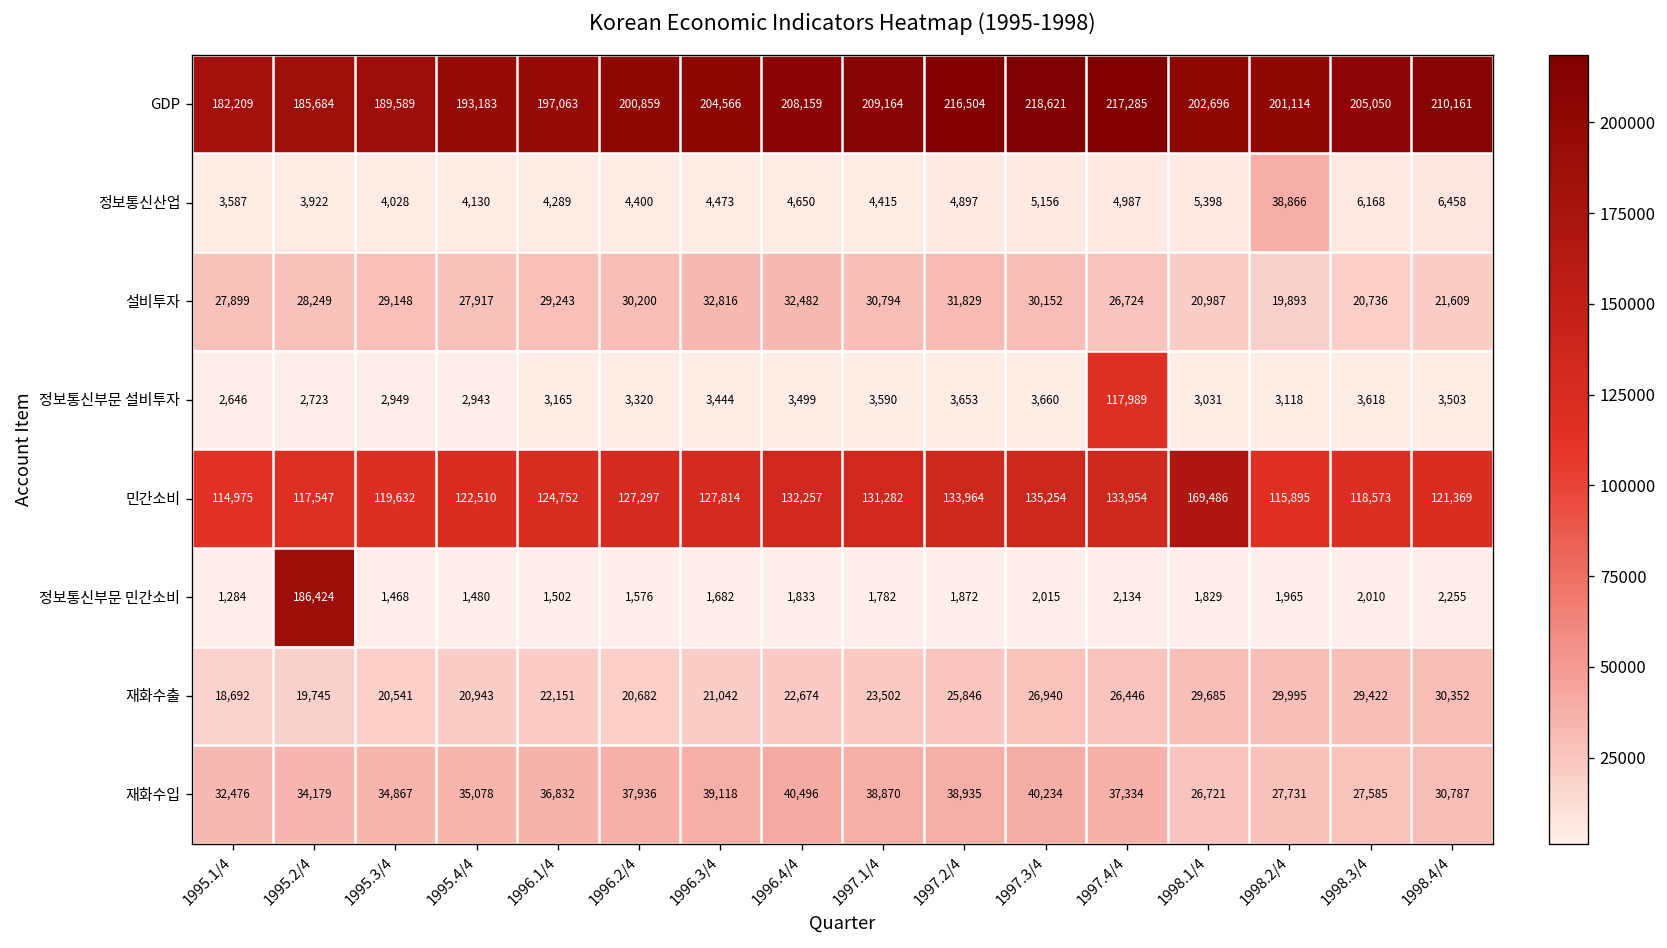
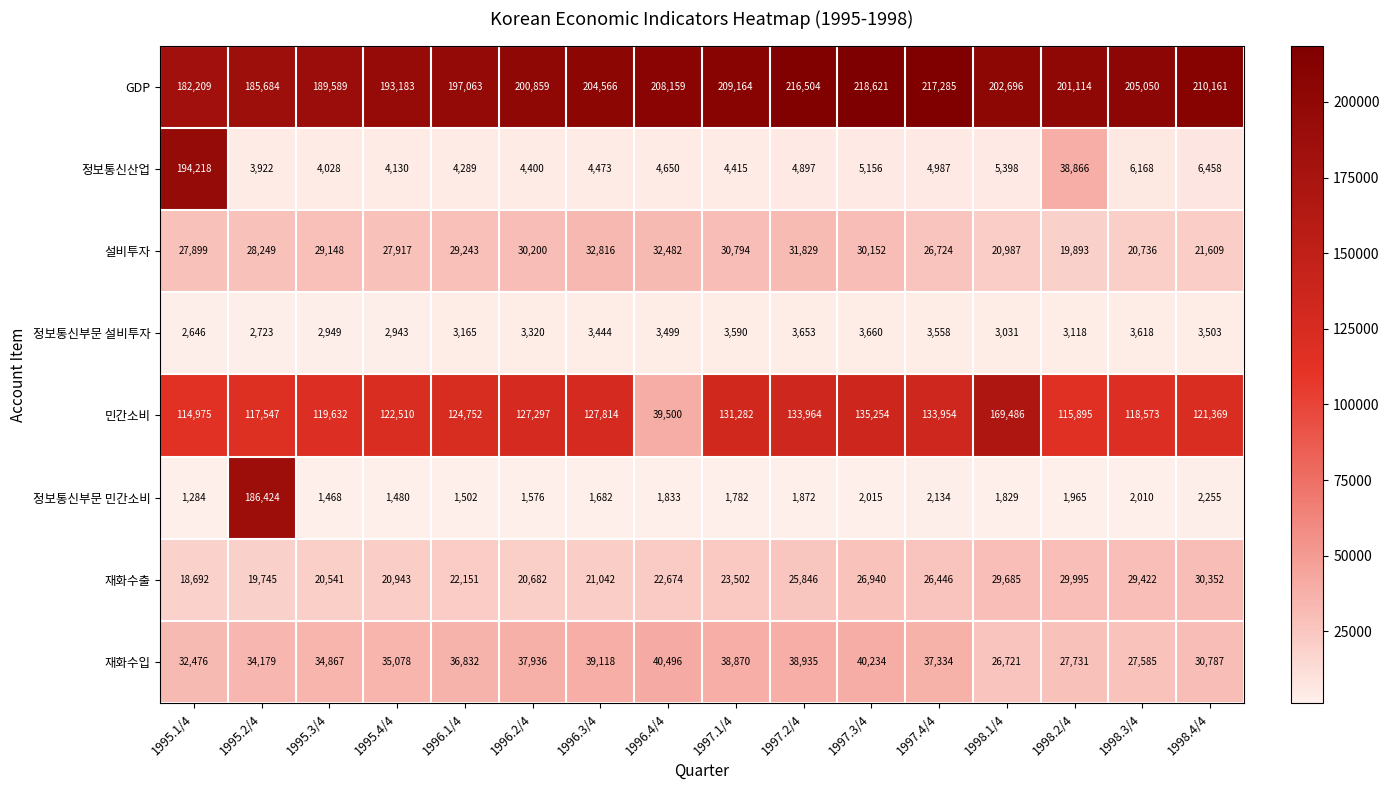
정보통신산업, 1995.1/4: 3,587 -> 194,218
정보통신부문 설비투자, 1997.4/4: 117,989 -> 3,558
민간소비, 1996.4/4: 132,257 -> 39,500
